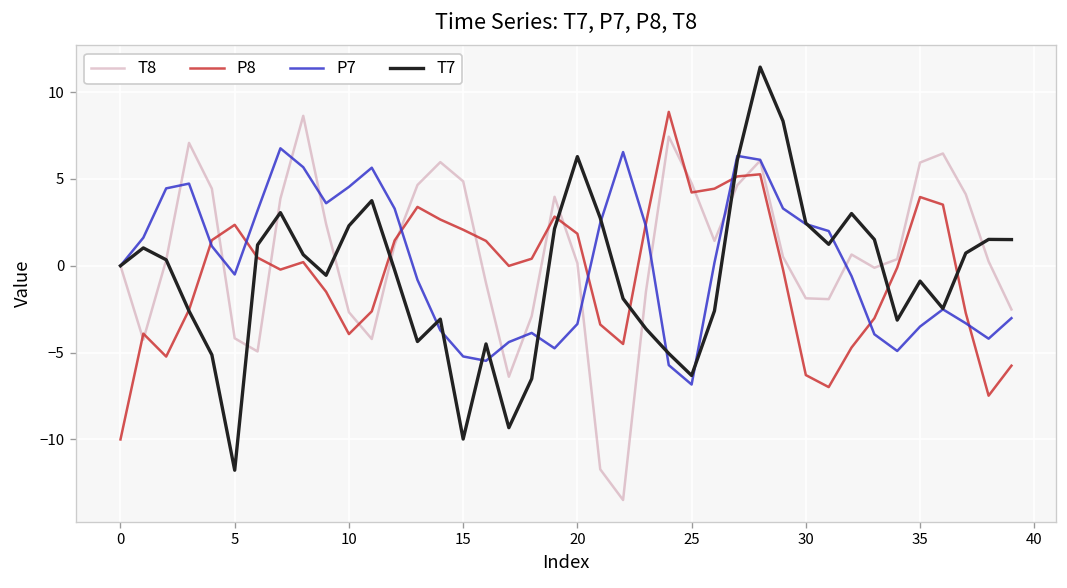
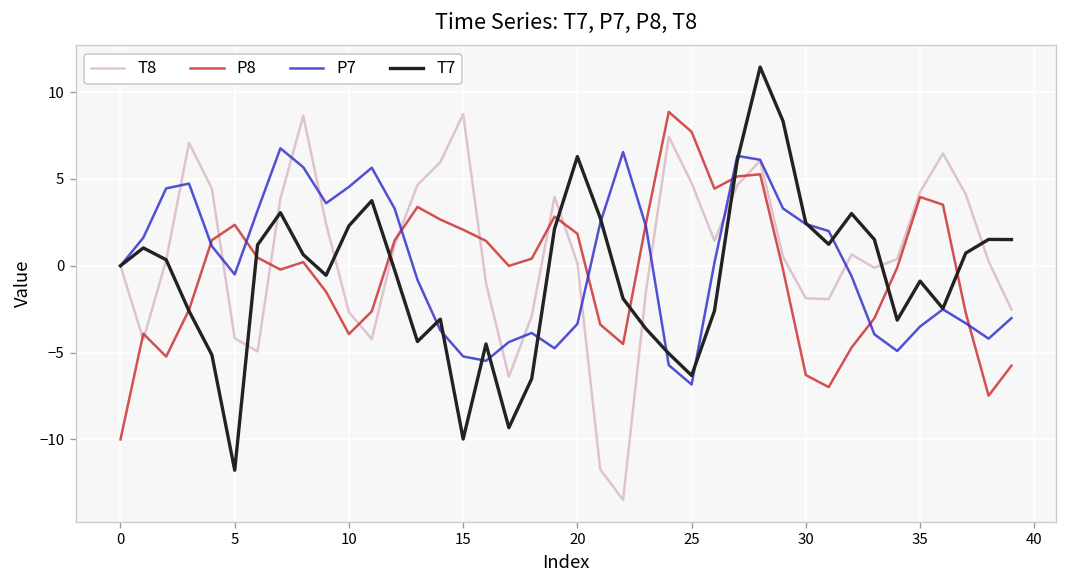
T8, 15: 4.9 -> 8.7
P8, 25: 4.2 -> 7.7
T8, 35: 5.9 -> 4.3
